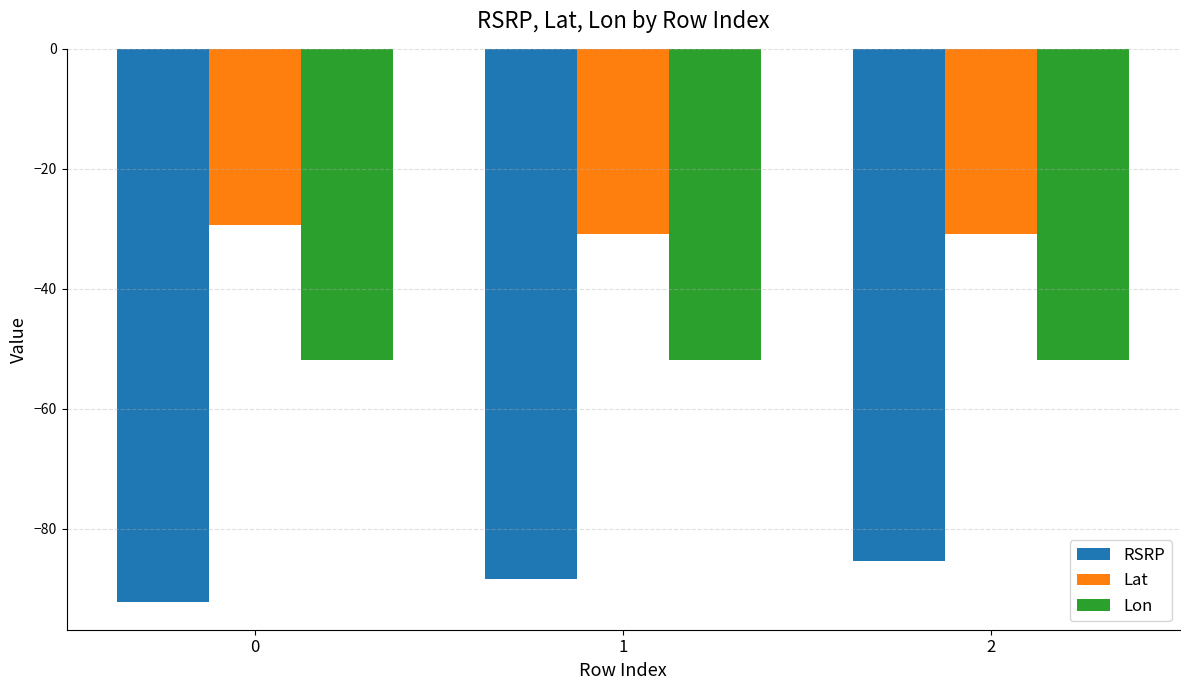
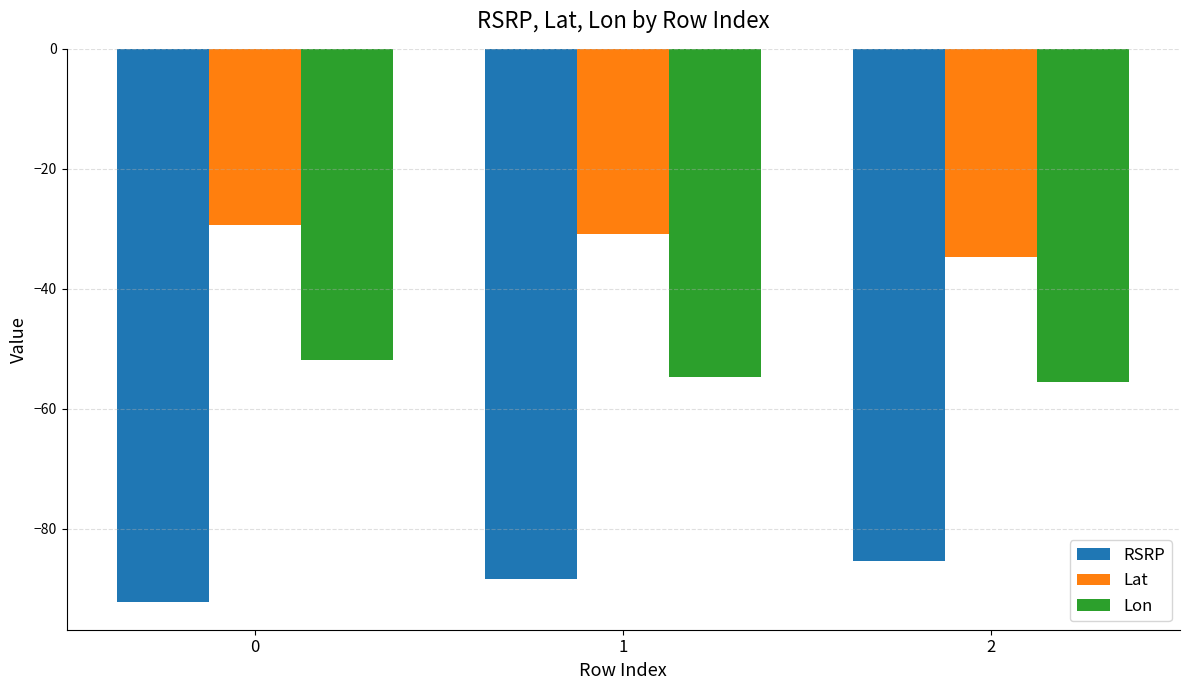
Lon, 1: -52 -> -55
Lat, 2: -31 -> -35
Lon, 2: -52 -> -55
